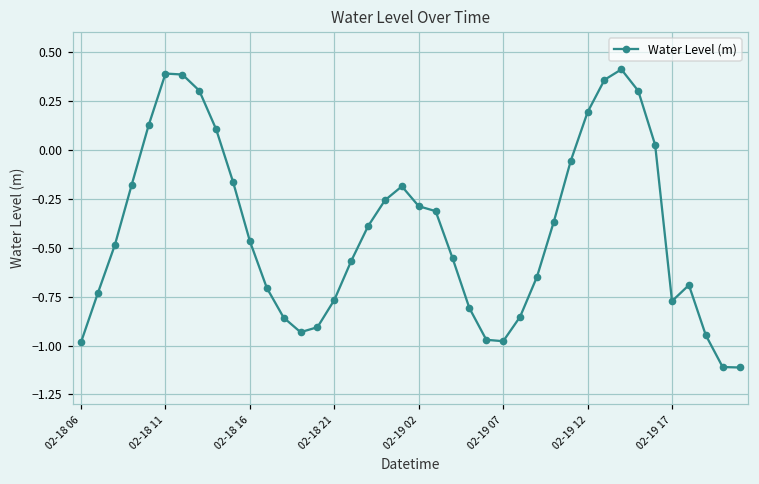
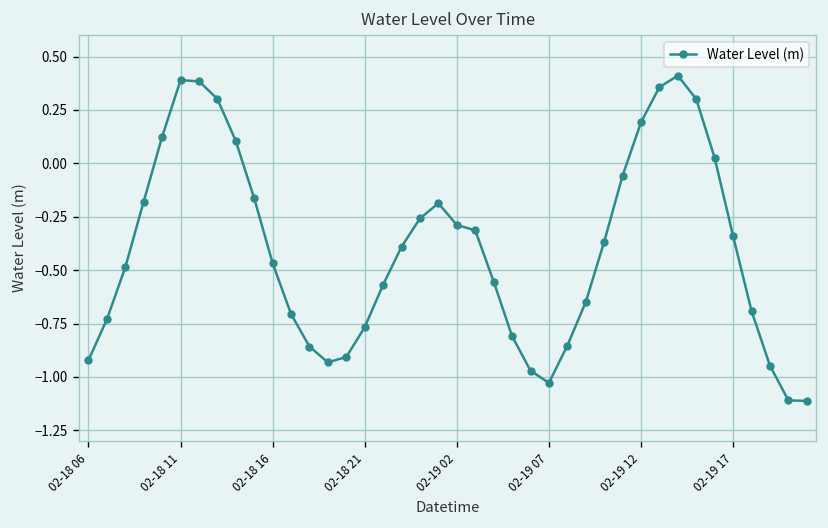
02-18 06: -0.98 -> -0.92
02-19 07: -0.98 -> -1.03
02-19 17: -0.77 -> -0.34
